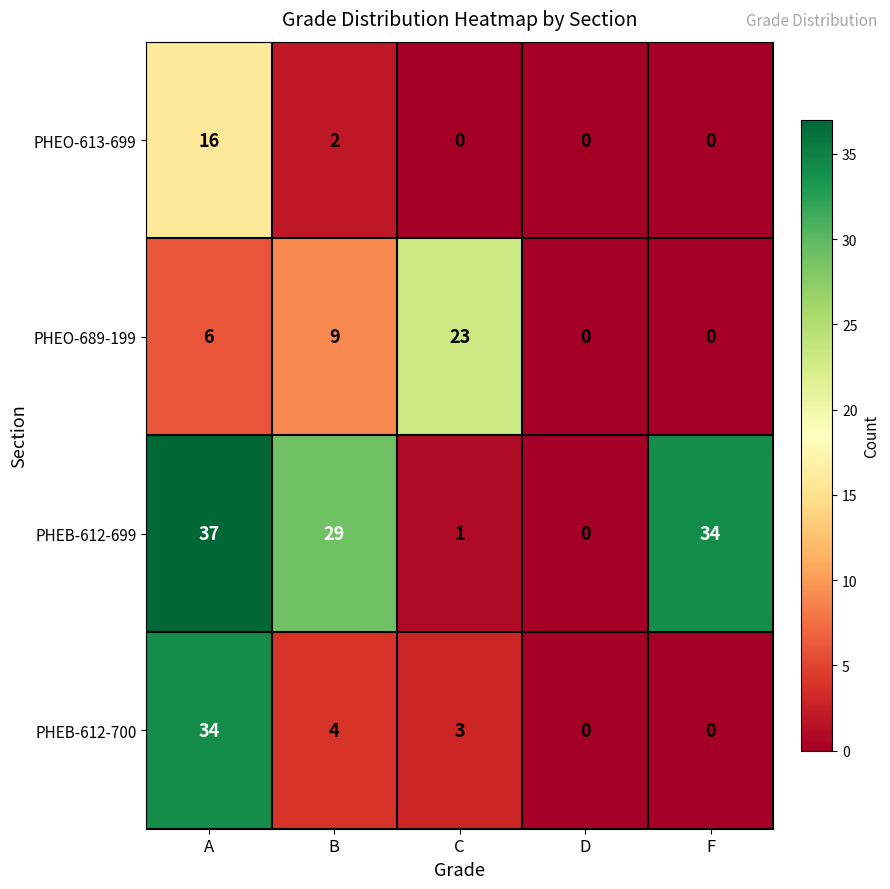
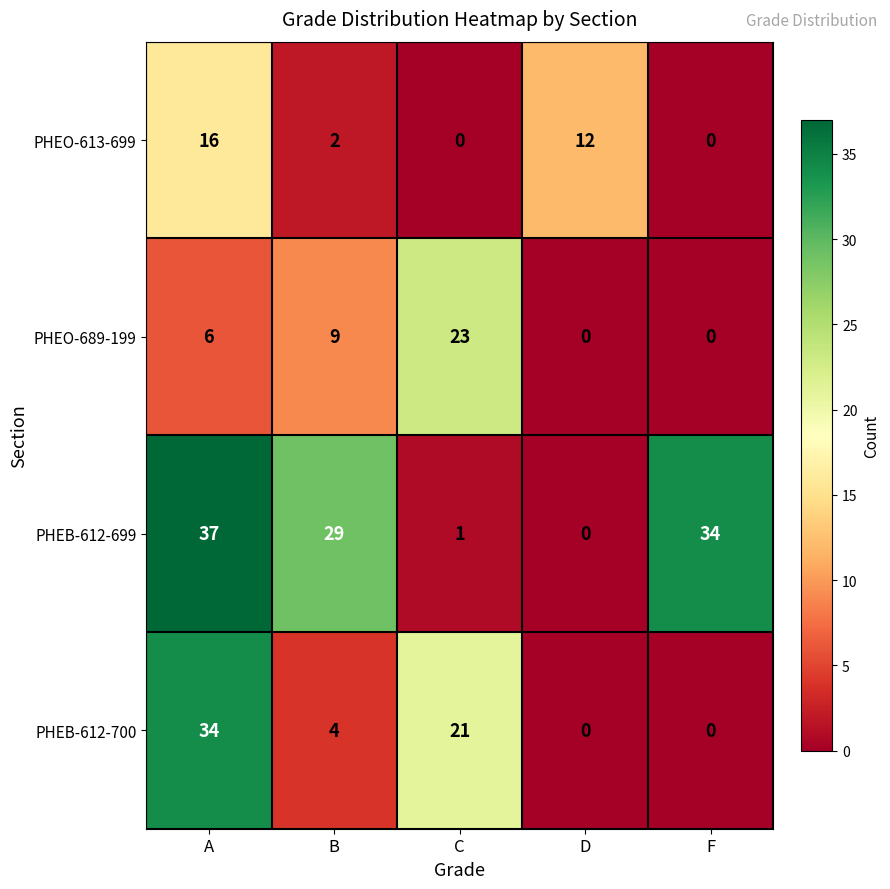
PHEO-613-699, D: 0 -> 12
PHEB-612-700, C: 3 -> 21
